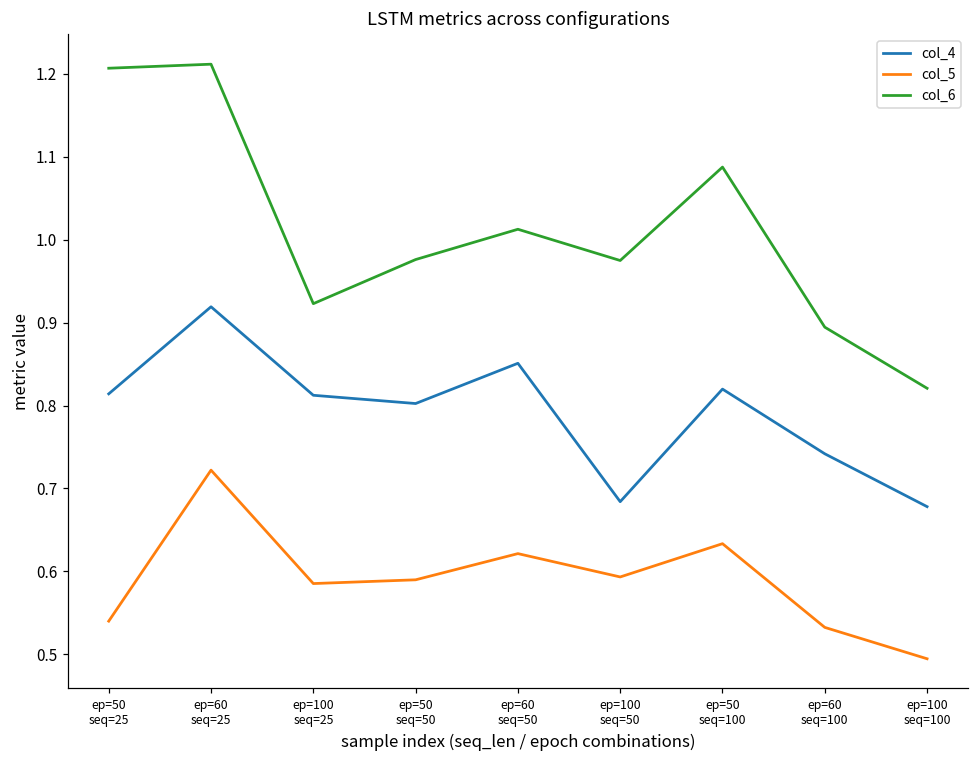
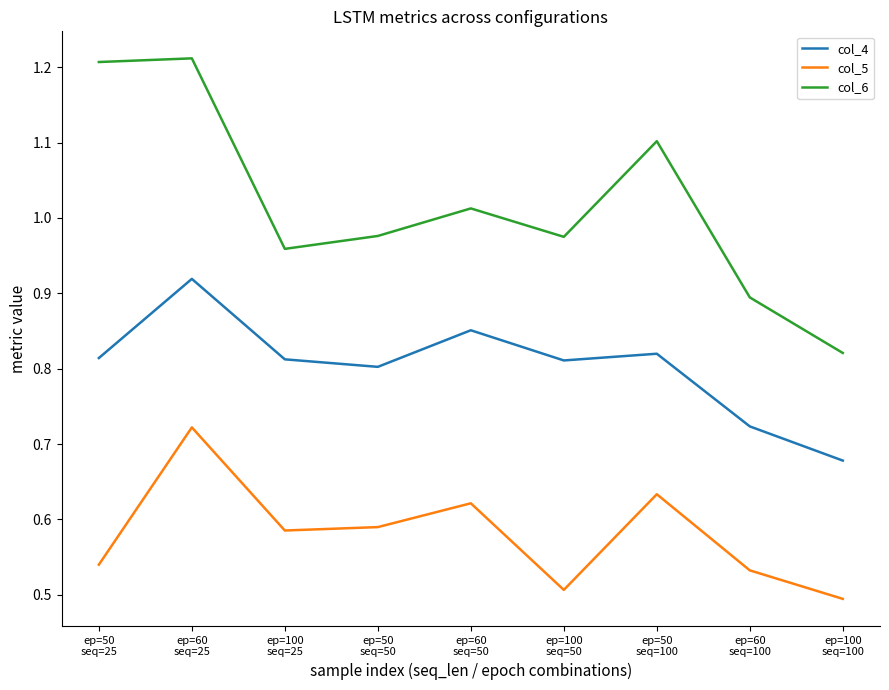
col_6, ep=100 seq=25: 0.92 -> 0.96
col_4, ep=100 seq=50: 0.68 -> 0.81
col_5, ep=100 seq=50: 0.59 -> 0.51
col_6, ep=50 seq=100: 1.09 -> 1.10
col_4, ep=60 seq=100: 0.74 -> 0.72
